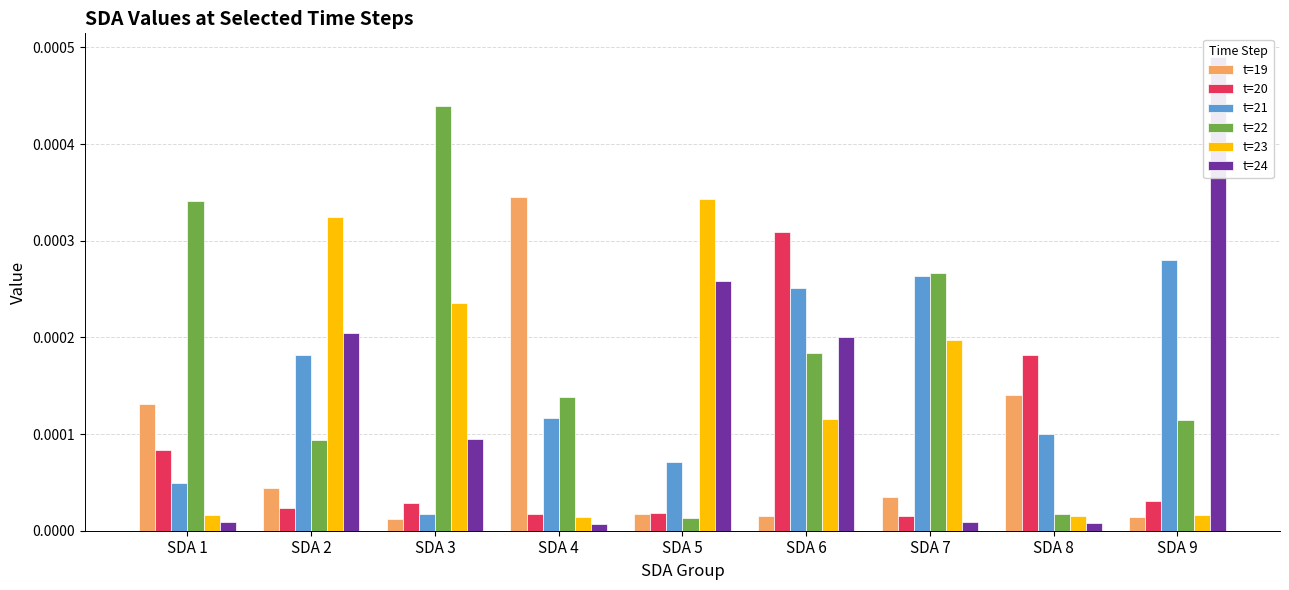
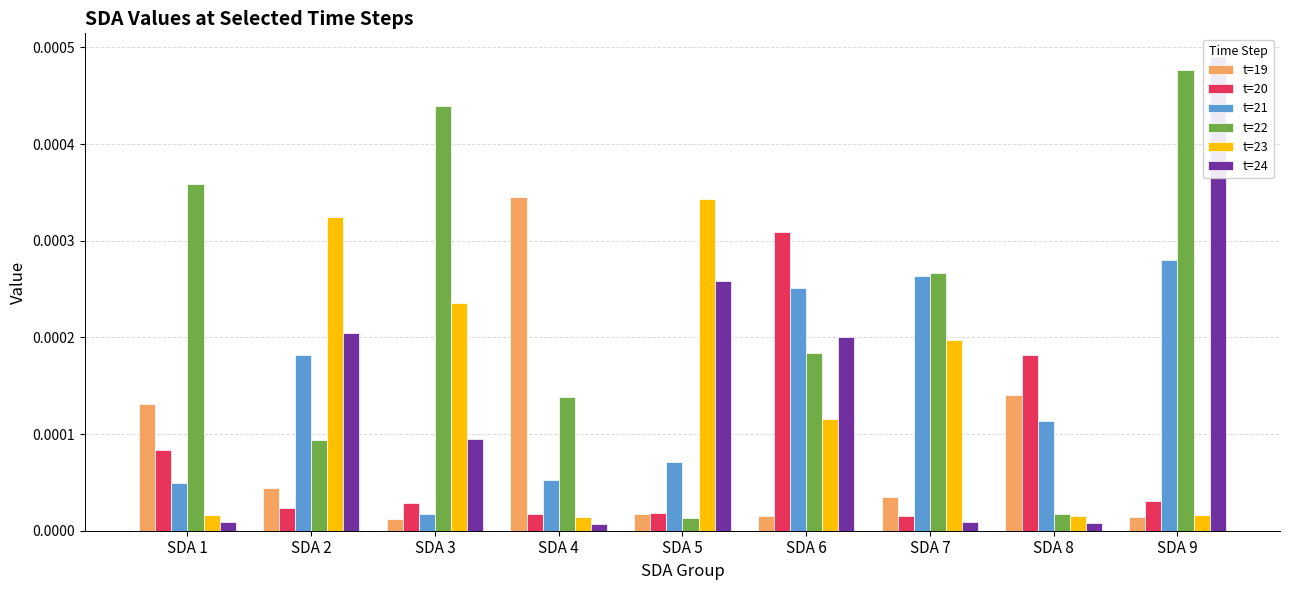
t=22, SDA 1: 0.00034 -> 0.00036
t=21, SDA 4: 0.00012 -> 0.00005
t=21, SDA 8: 0.00010 -> 0.00011
t=22, SDA 9: 0.00012 -> 0.00048
